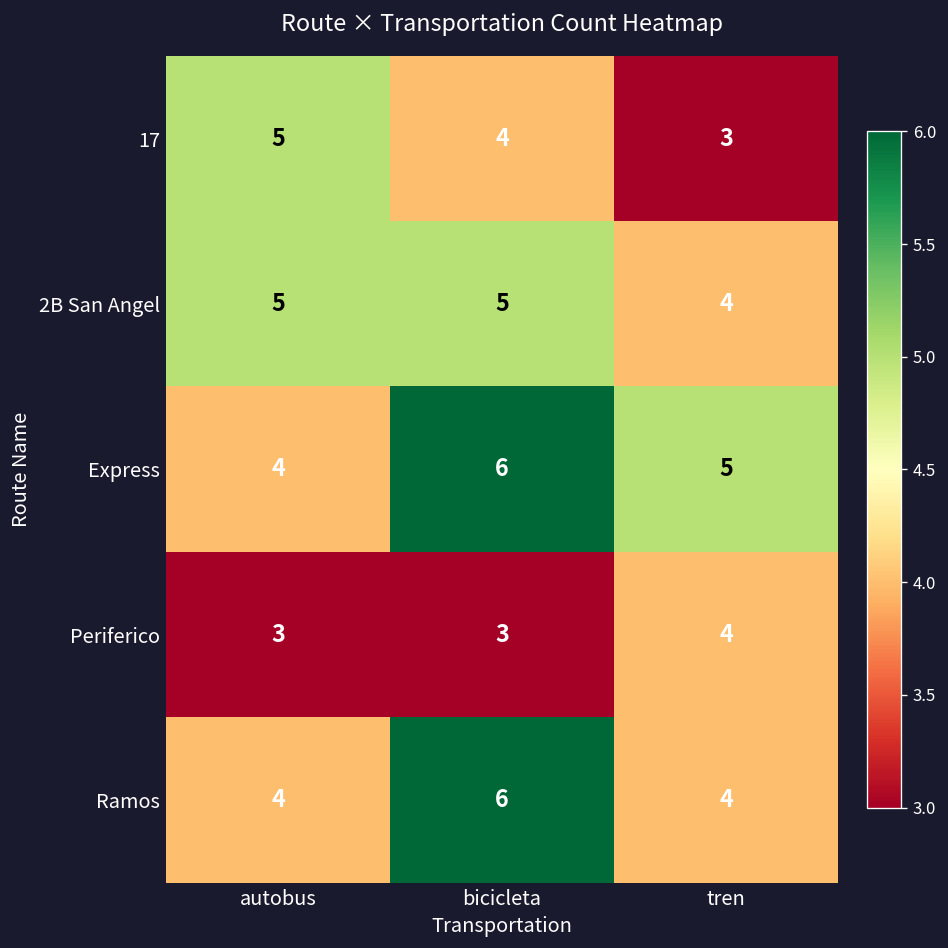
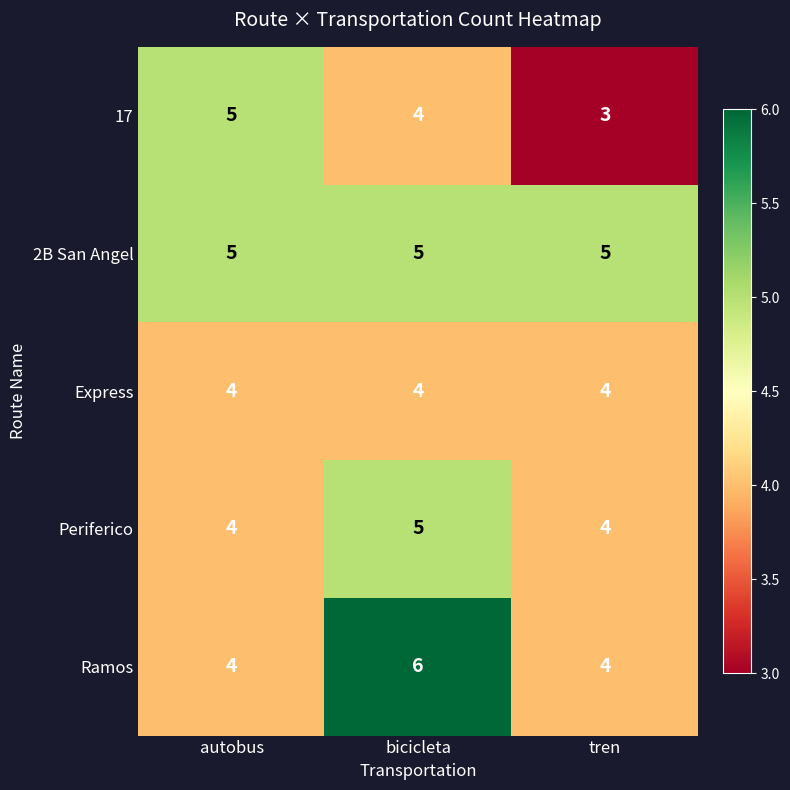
2B San Angel, tren: 4 -> 5
Express, bicicleta: 6 -> 4
Express, tren: 5 -> 4
Periferico, autobus: 3 -> 4
Periferico, bicicleta: 3 -> 5
